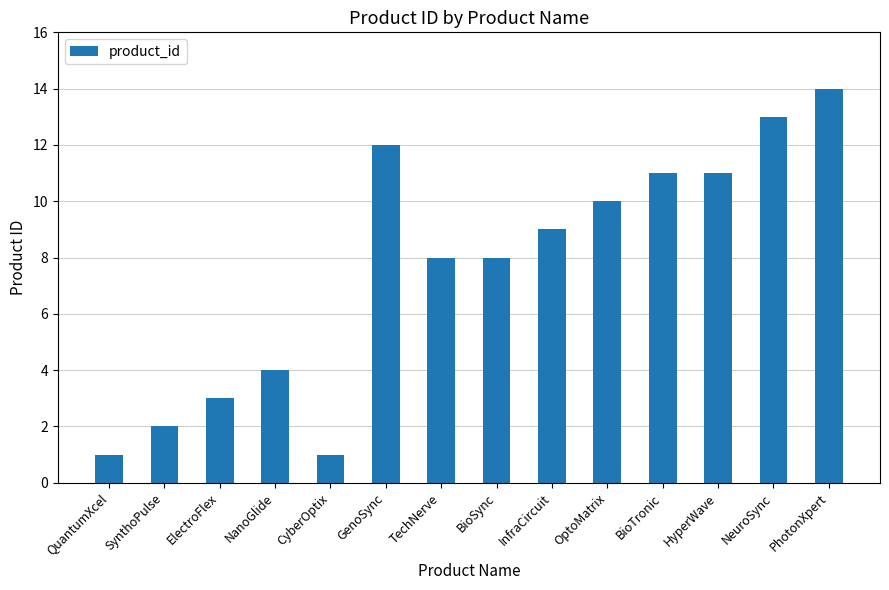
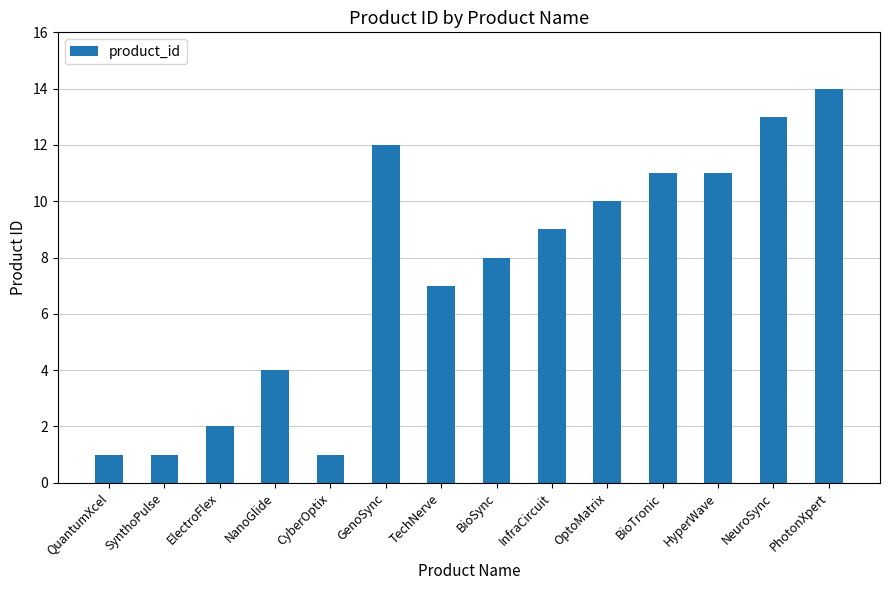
SynthoPulse: 2 -> 1
ElectroFlex: 3 -> 2
TechNerve: 8 -> 7
